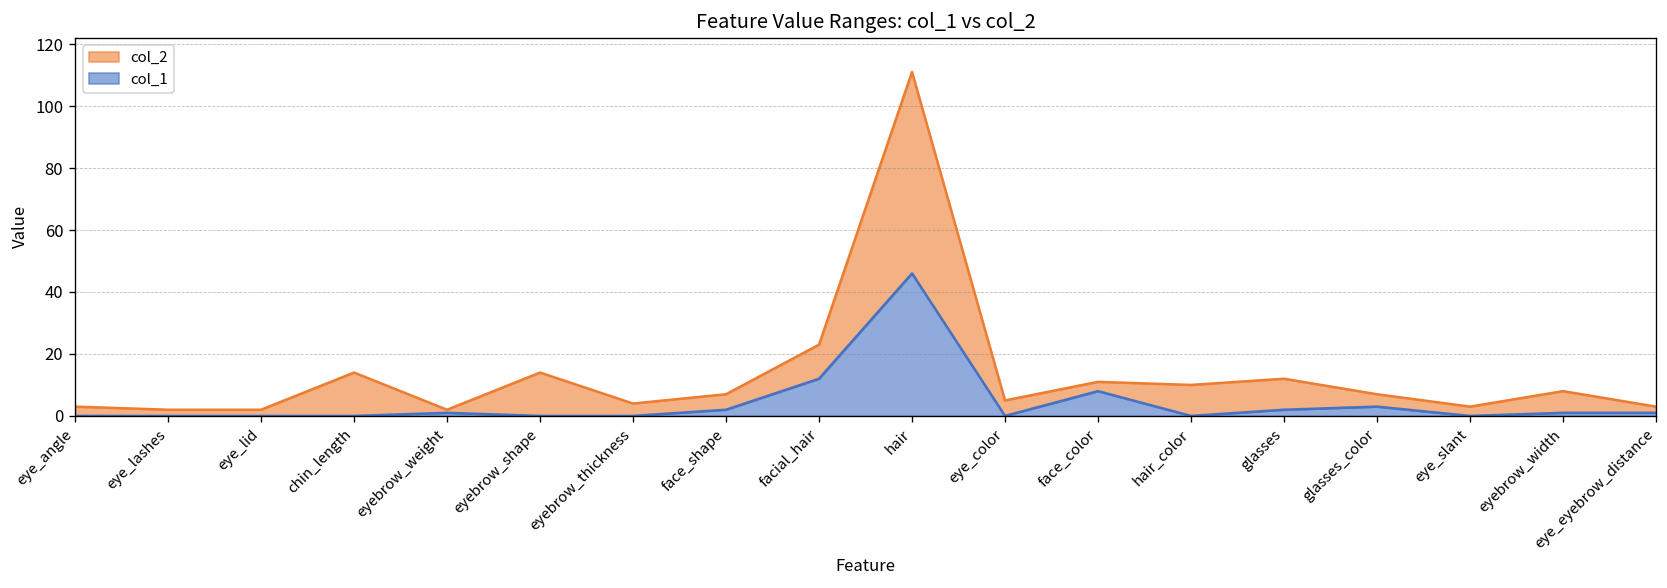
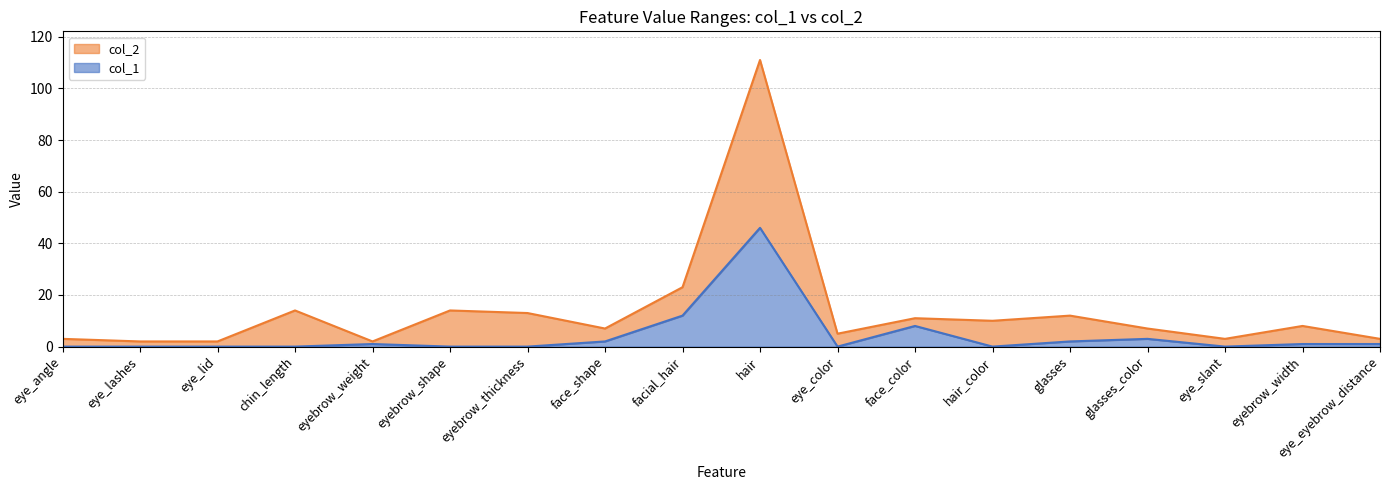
col_2, eyebrow_thickness: 4 -> 13
